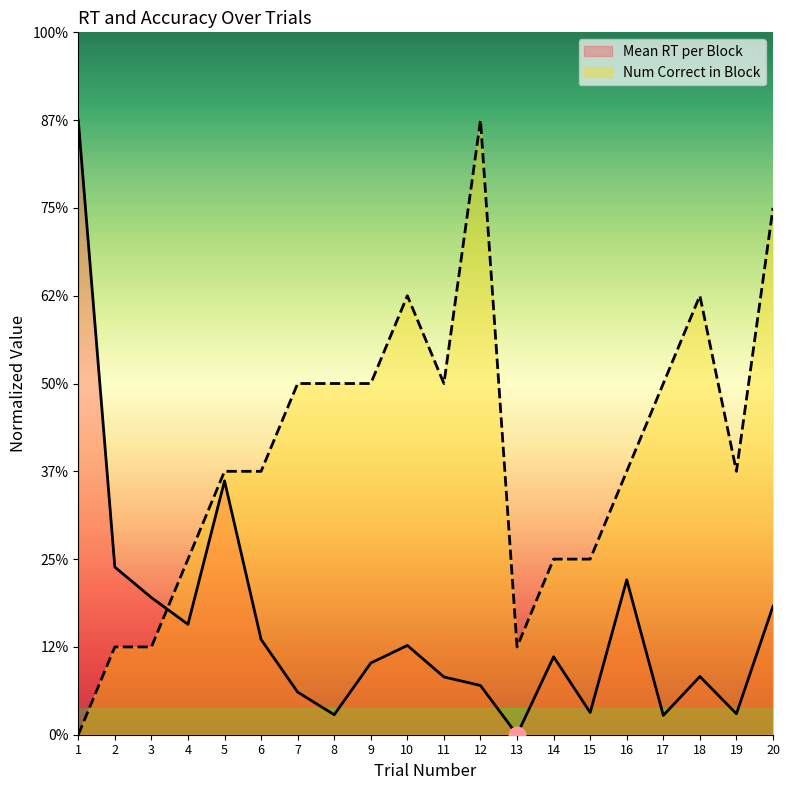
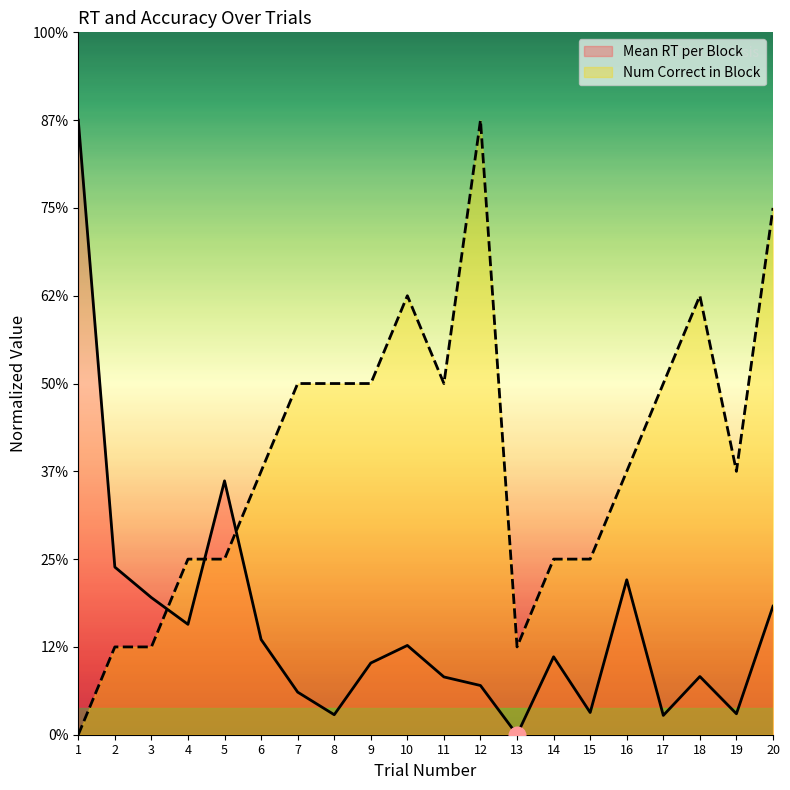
Num Correct in Block, 5: 38% -> 25%
